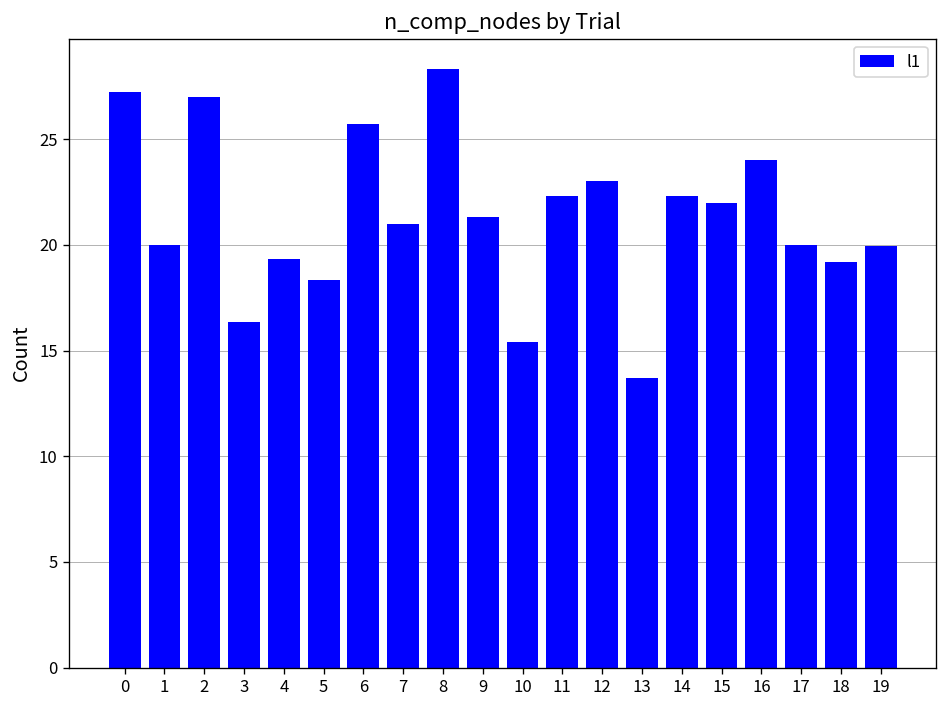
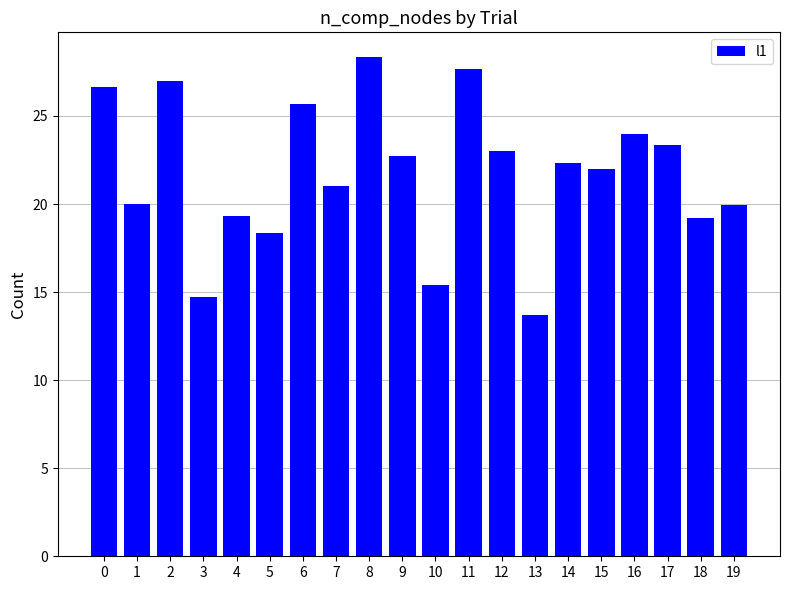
0: 27.3 -> 26.7
3: 16.3 -> 14.7
9: 21.3 -> 22.7
11: 22.3 -> 27.6
17: 20.0 -> 23.3
